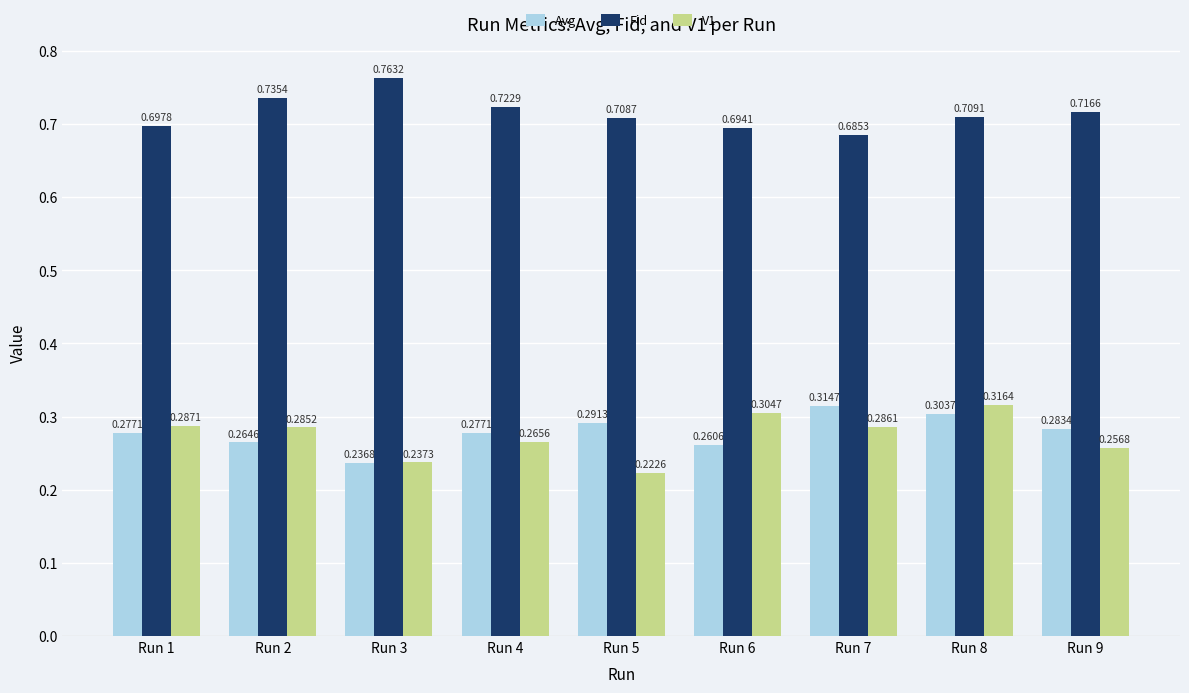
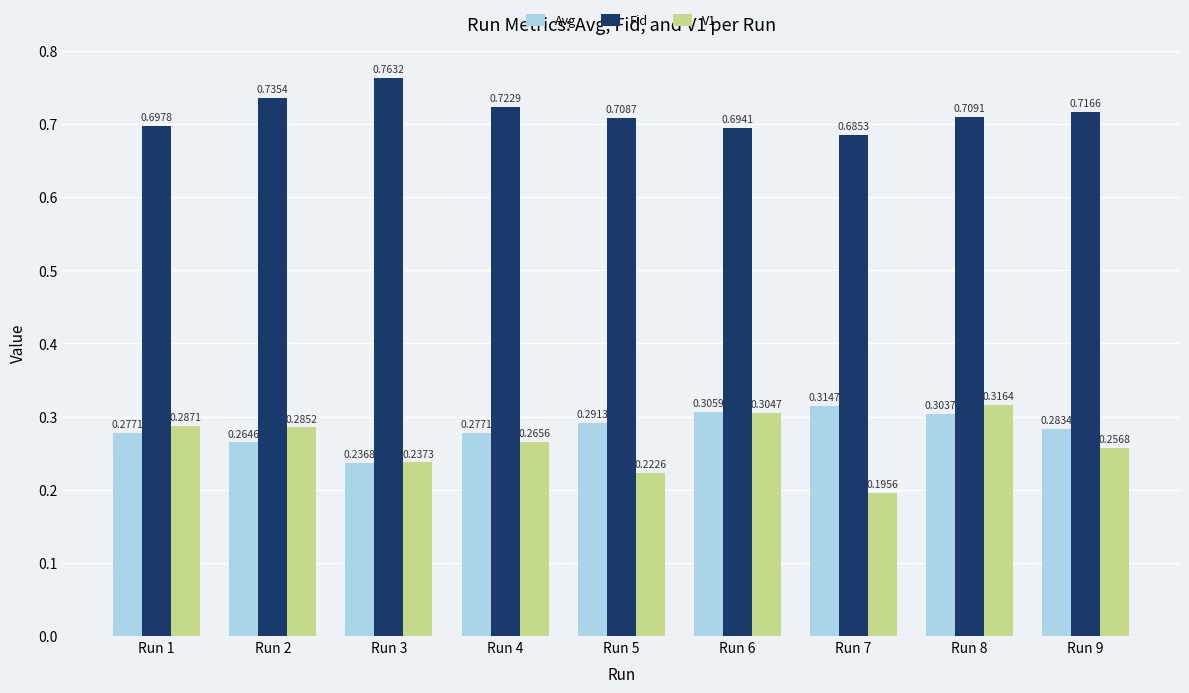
Avg, Run 6: 0.2606 -> 0.3059
V1, Run 7: 0.2861 -> 0.1956
